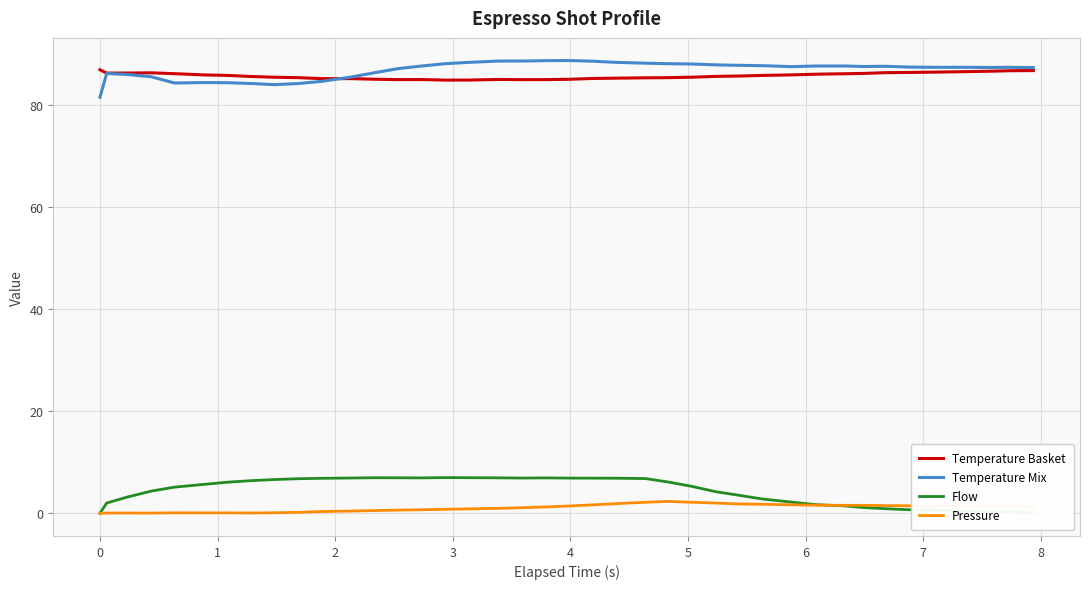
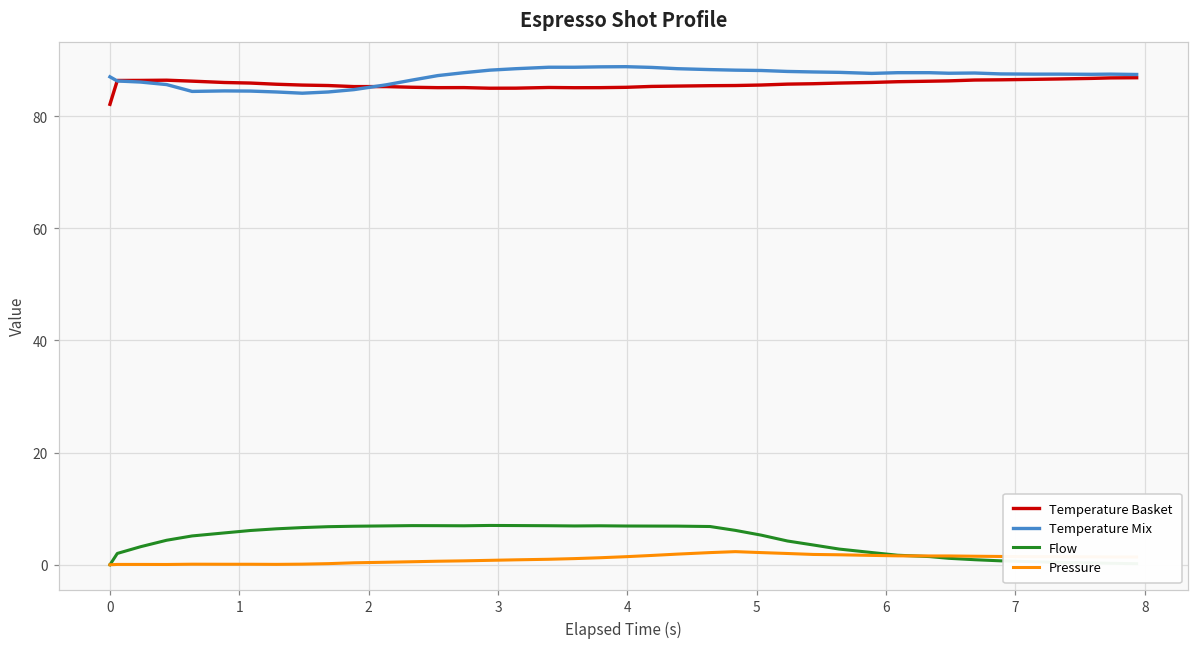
Temperature Basket, 0: 87 -> 82
Temperature Mix, 0: 82 -> 87
